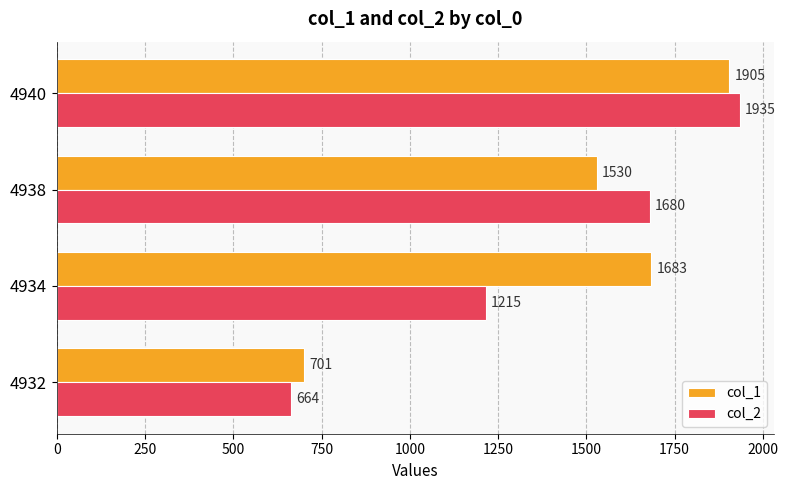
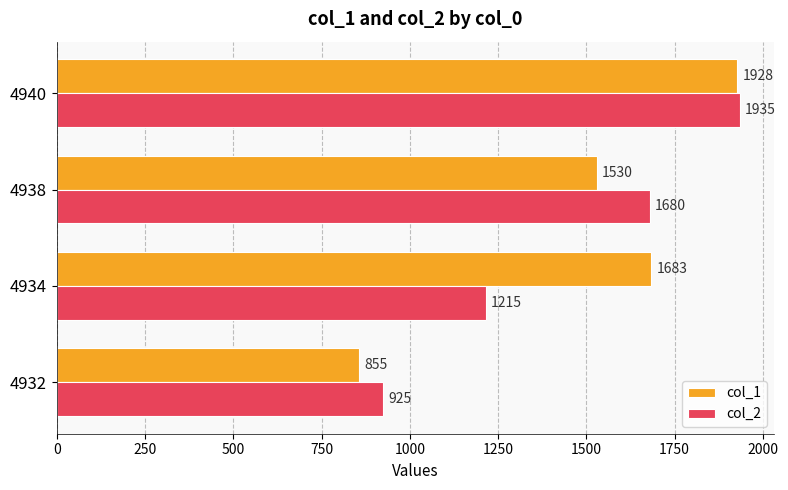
col_1, 4940: 1905 -> 1928
col_1, 4932: 701 -> 855
col_2, 4932: 664 -> 925
